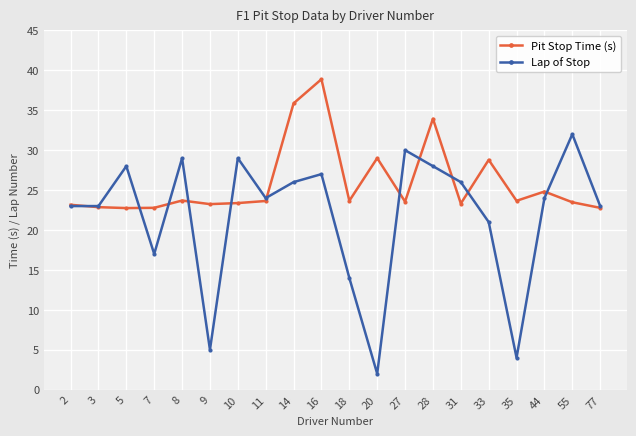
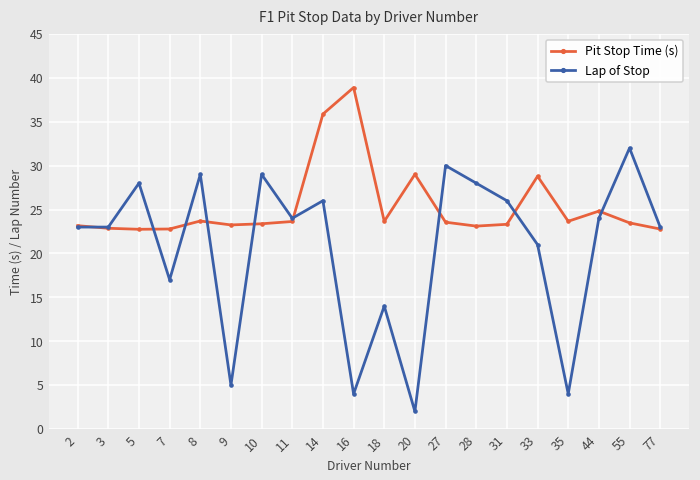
Lap of Stop, 16: 27 -> 4
Pit Stop Time (s), 28: 34 -> 23
